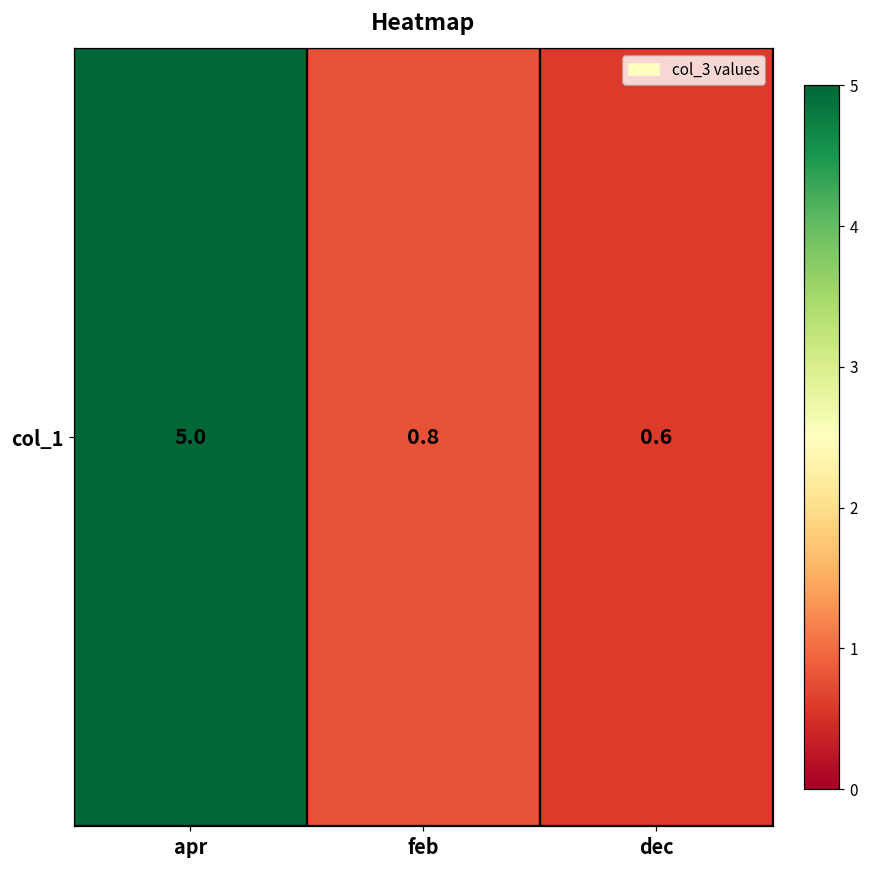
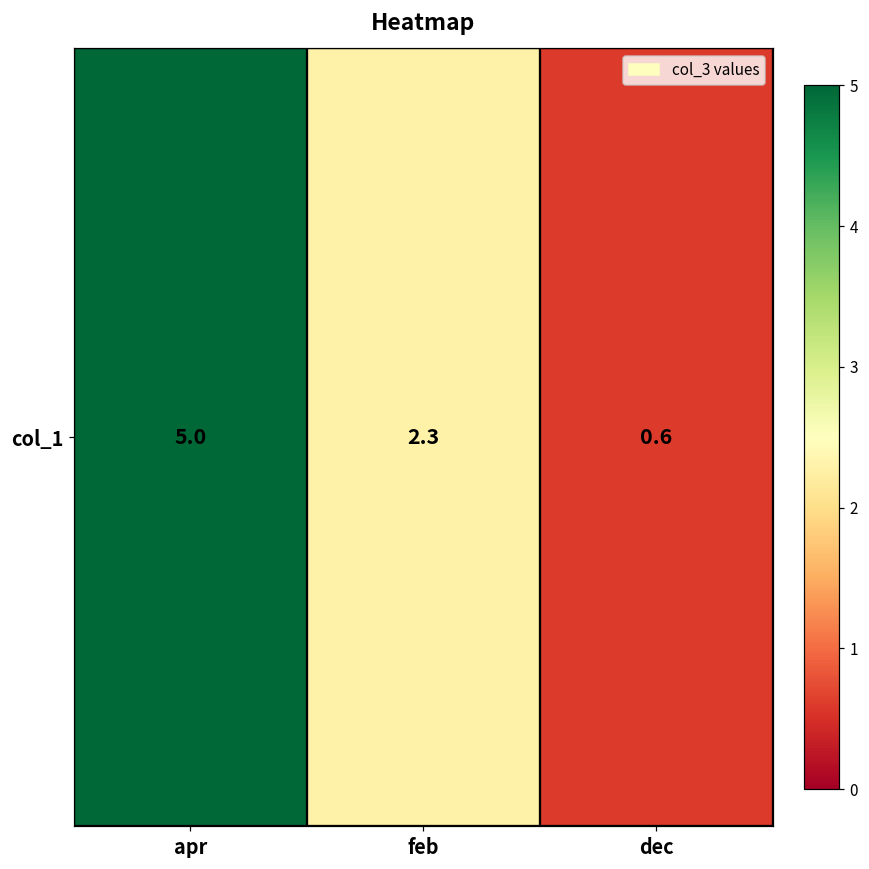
col_1, feb: 0.8 -> 2.3
